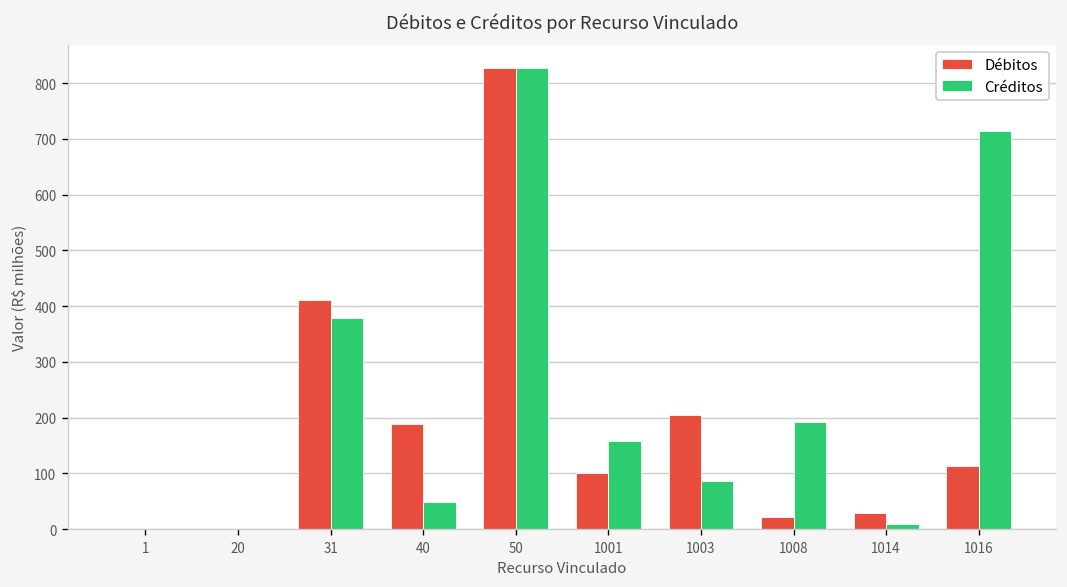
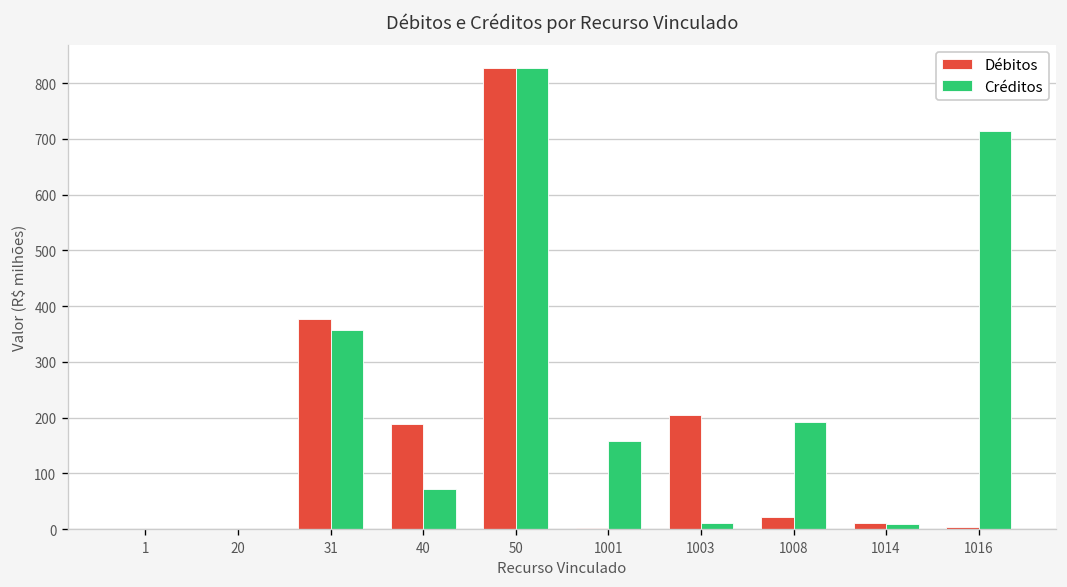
Débitos, 31: 410 -> 380
Créditos, 31: 380 -> 360
Créditos, 40: 50 -> 70
Débitos, 1001: 100 -> 0
Créditos, 1003: 90 -> 10
Débitos, 1014: 30 -> 10
Débitos, 1016: 110 -> 0
